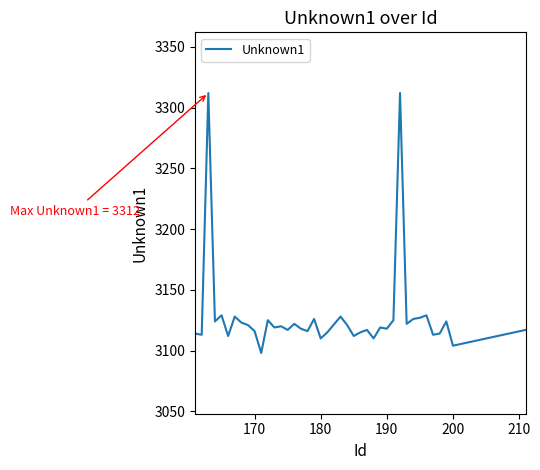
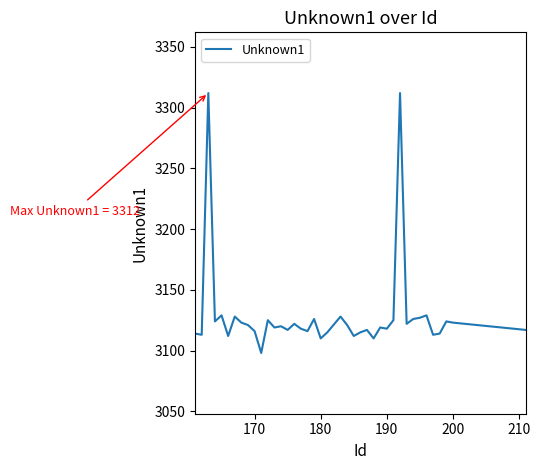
200: 3104 -> 3123
